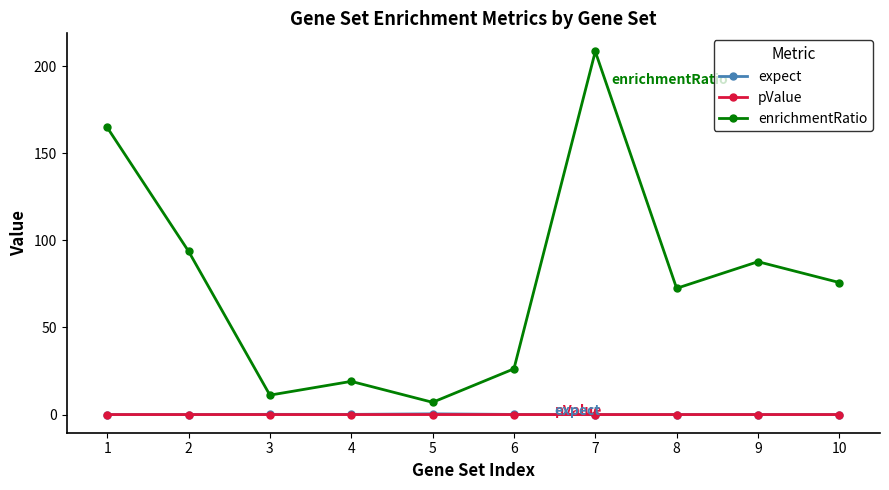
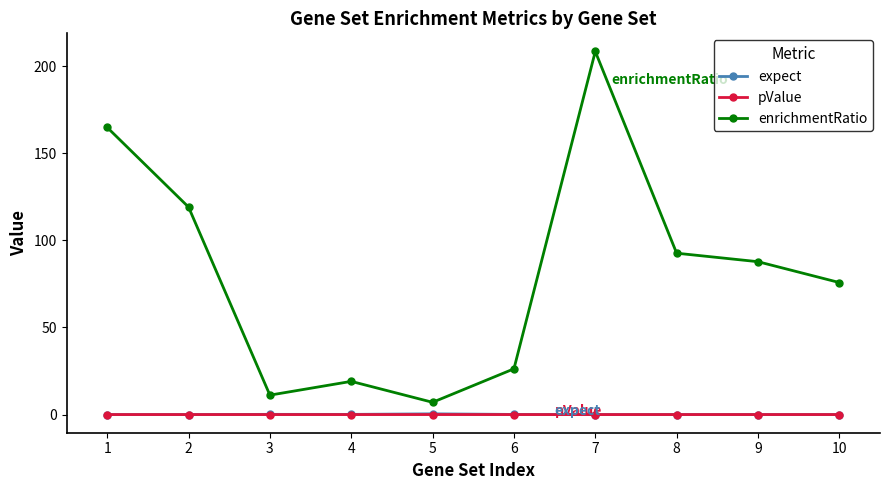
enrichmentRatio, 2: 94 -> 119
enrichmentRatio, 8: 72 -> 93
